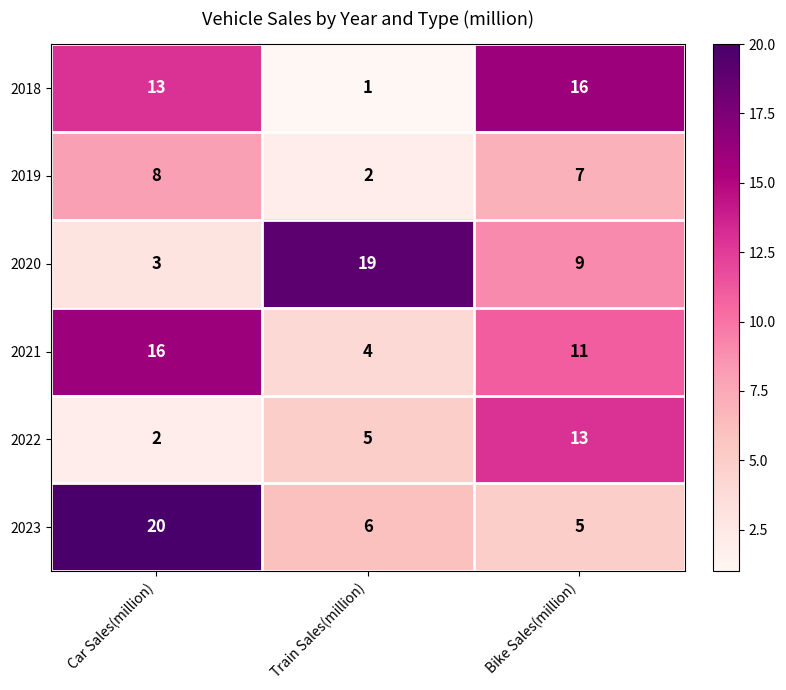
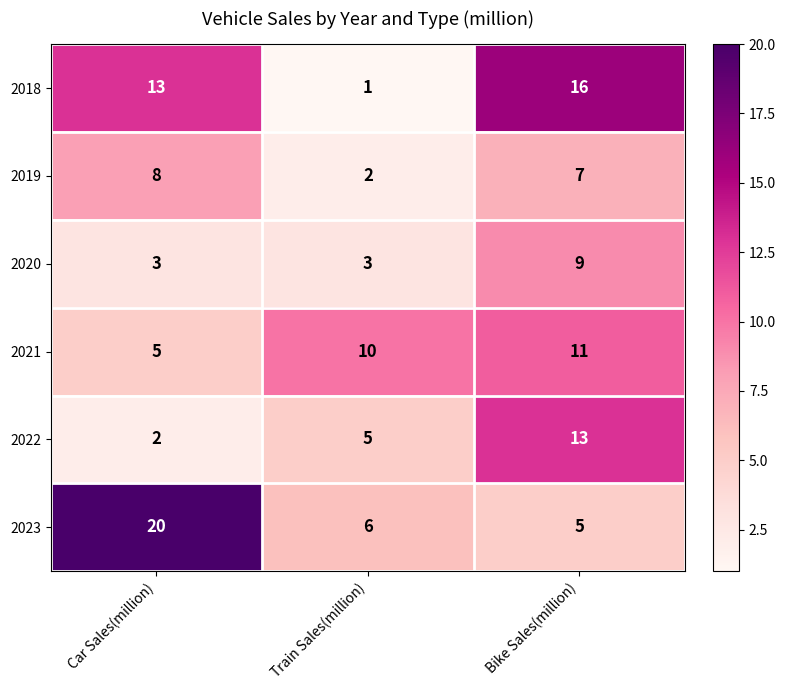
2020, Train Sales(million): 19 -> 3
2021, Car Sales(million): 16 -> 5
2021, Train Sales(million): 4 -> 10
